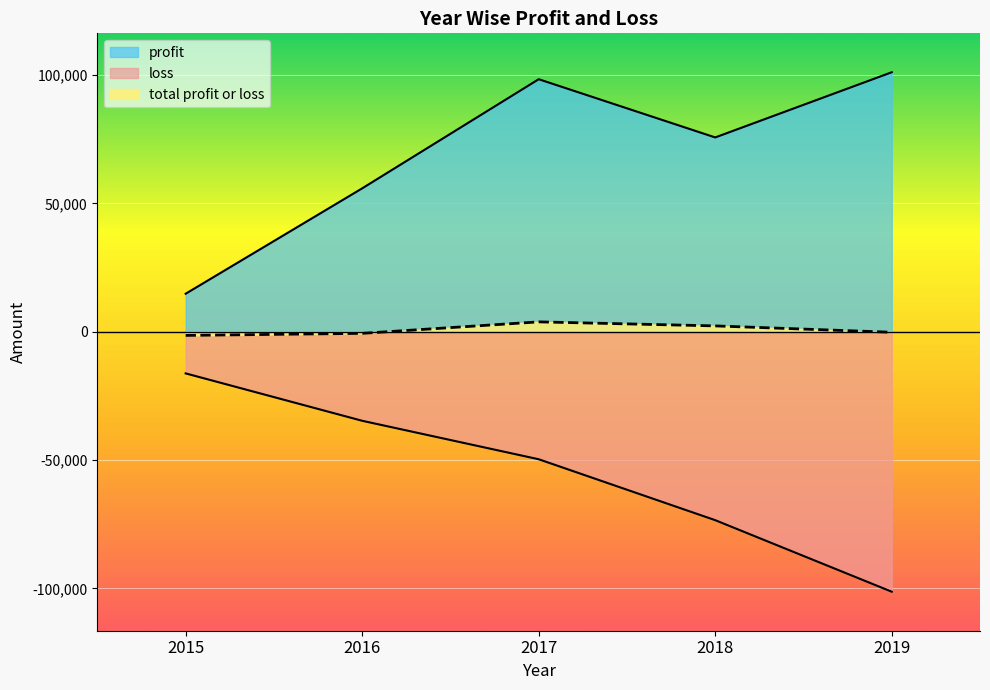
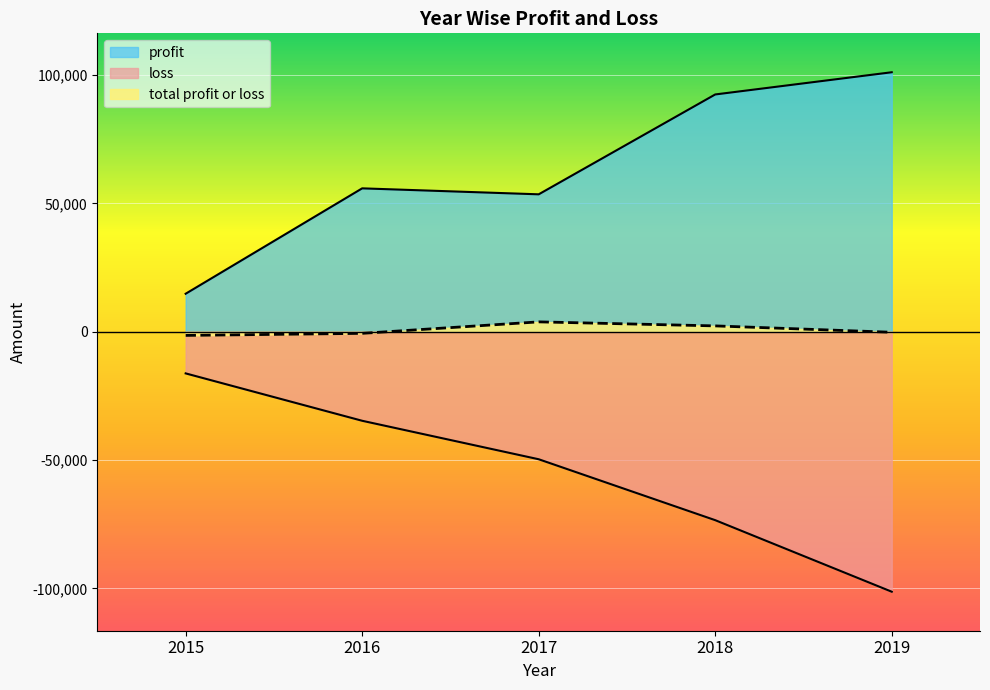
profit, 2017: 98,000 -> 54,000
profit, 2018: 76,000 -> 92,000
